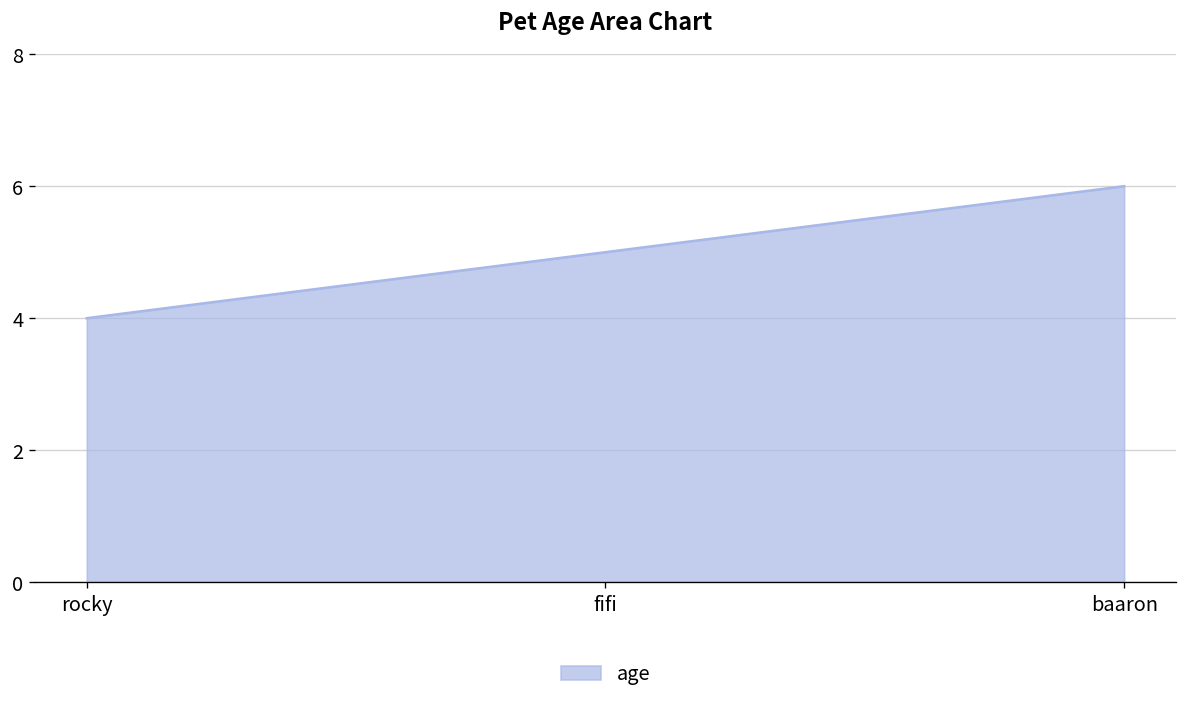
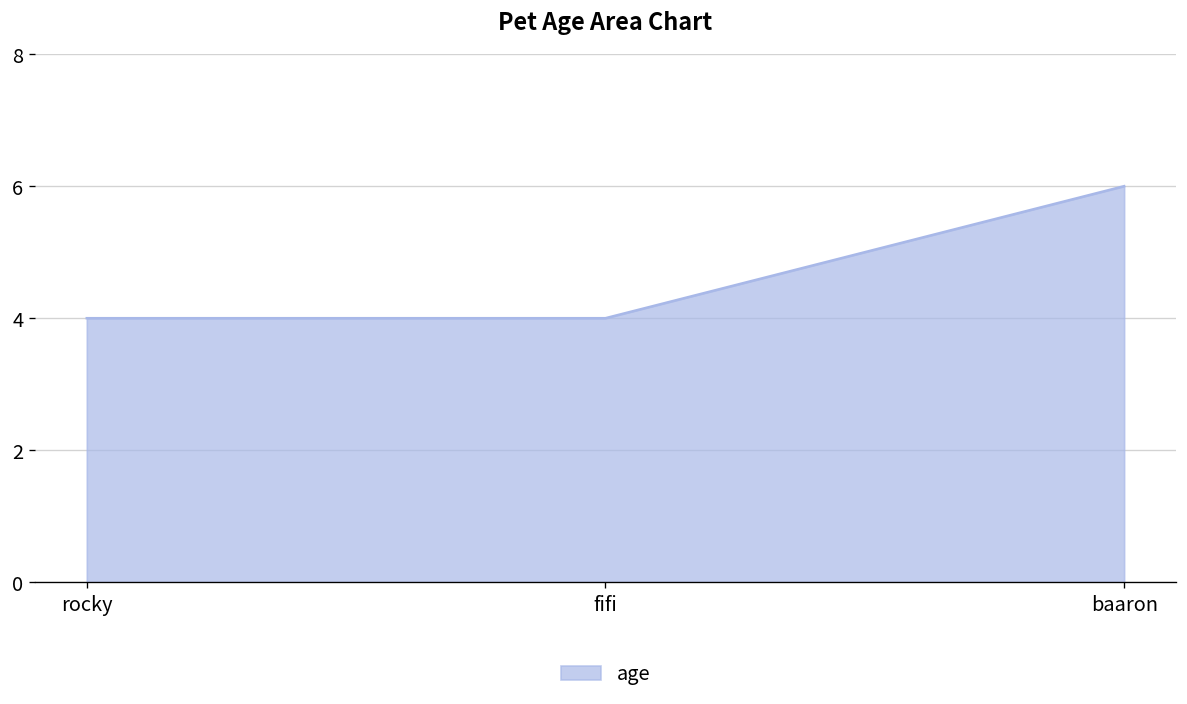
fifi: 5 -> 4
